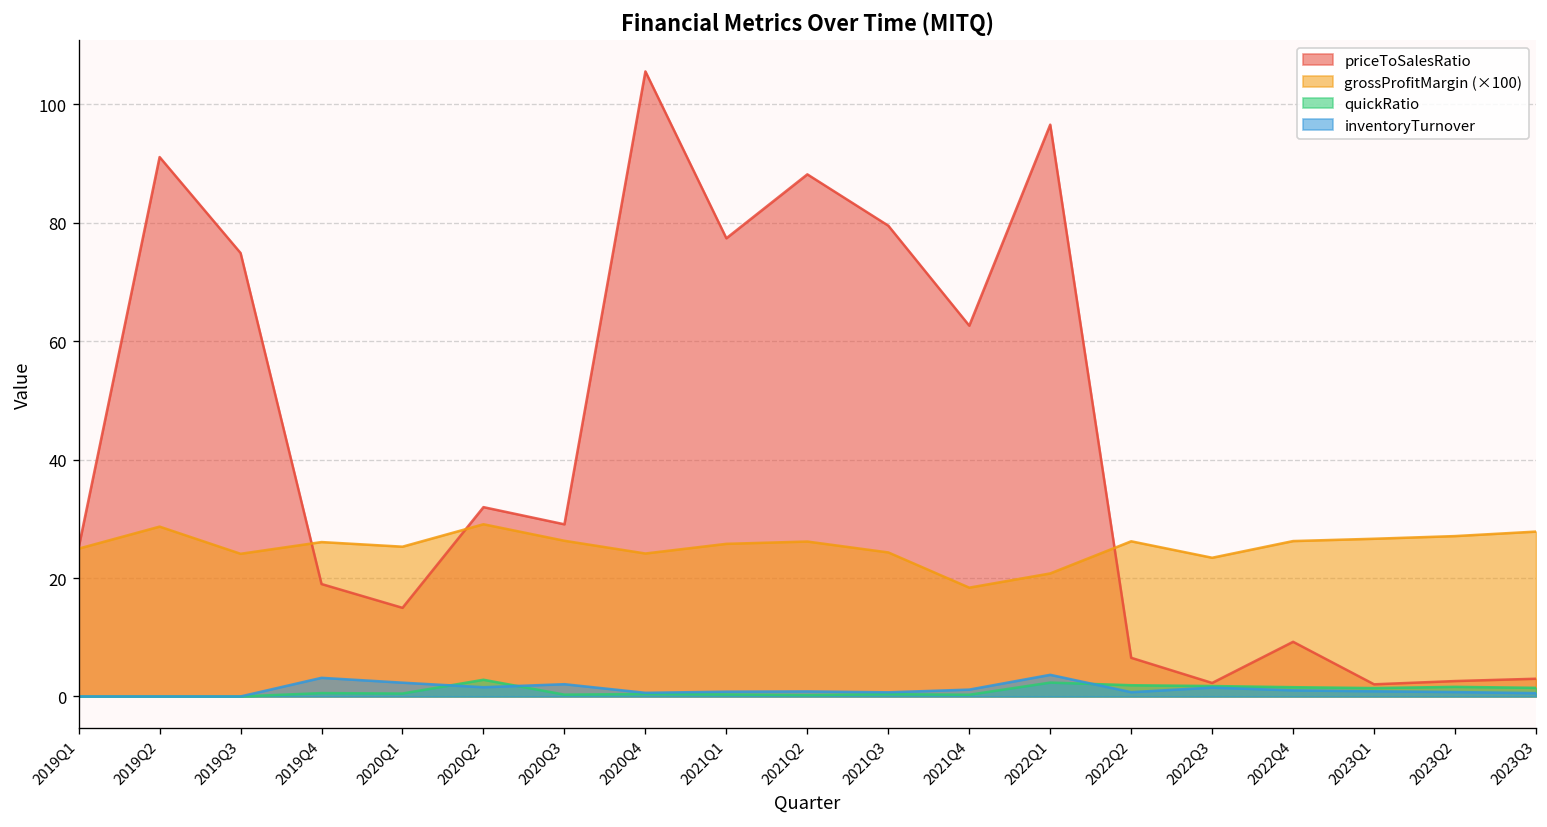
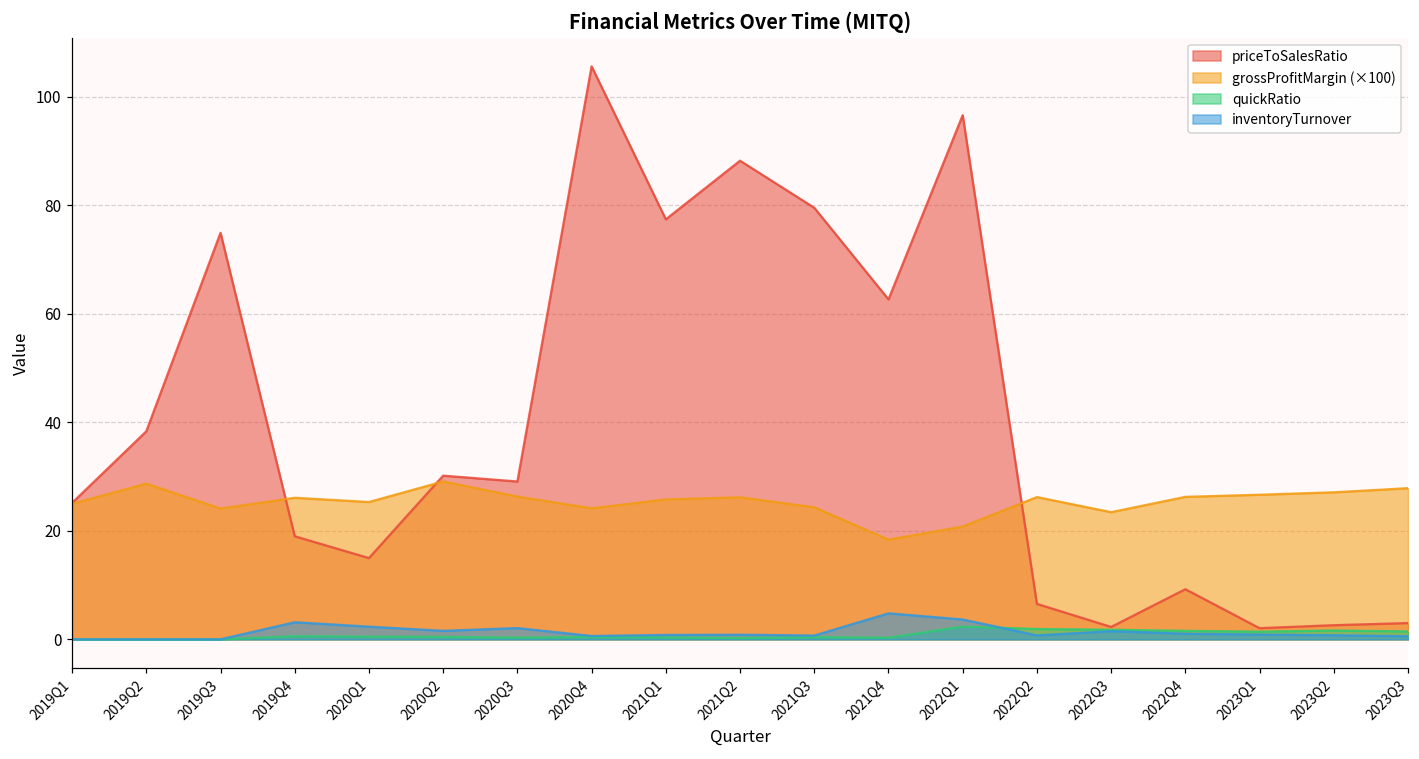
priceToSalesRatio, 2019Q2: 91 -> 38
priceToSalesRatio, 2020Q2: 32 -> 30
quickRatio, 2020Q2: 3 -> 0
inventoryTurnover, 2021Q4: 1 -> 5
